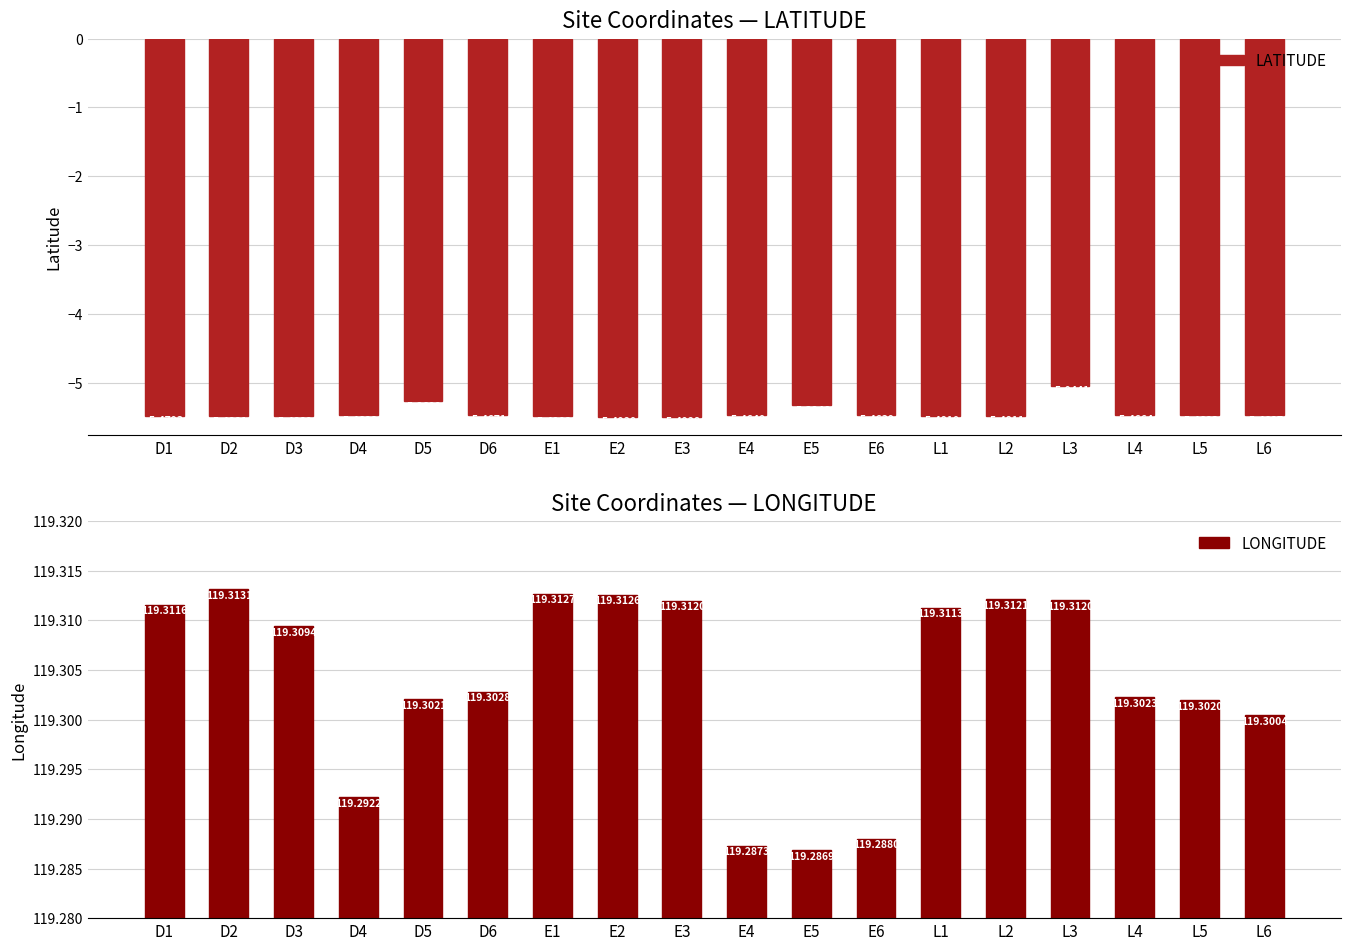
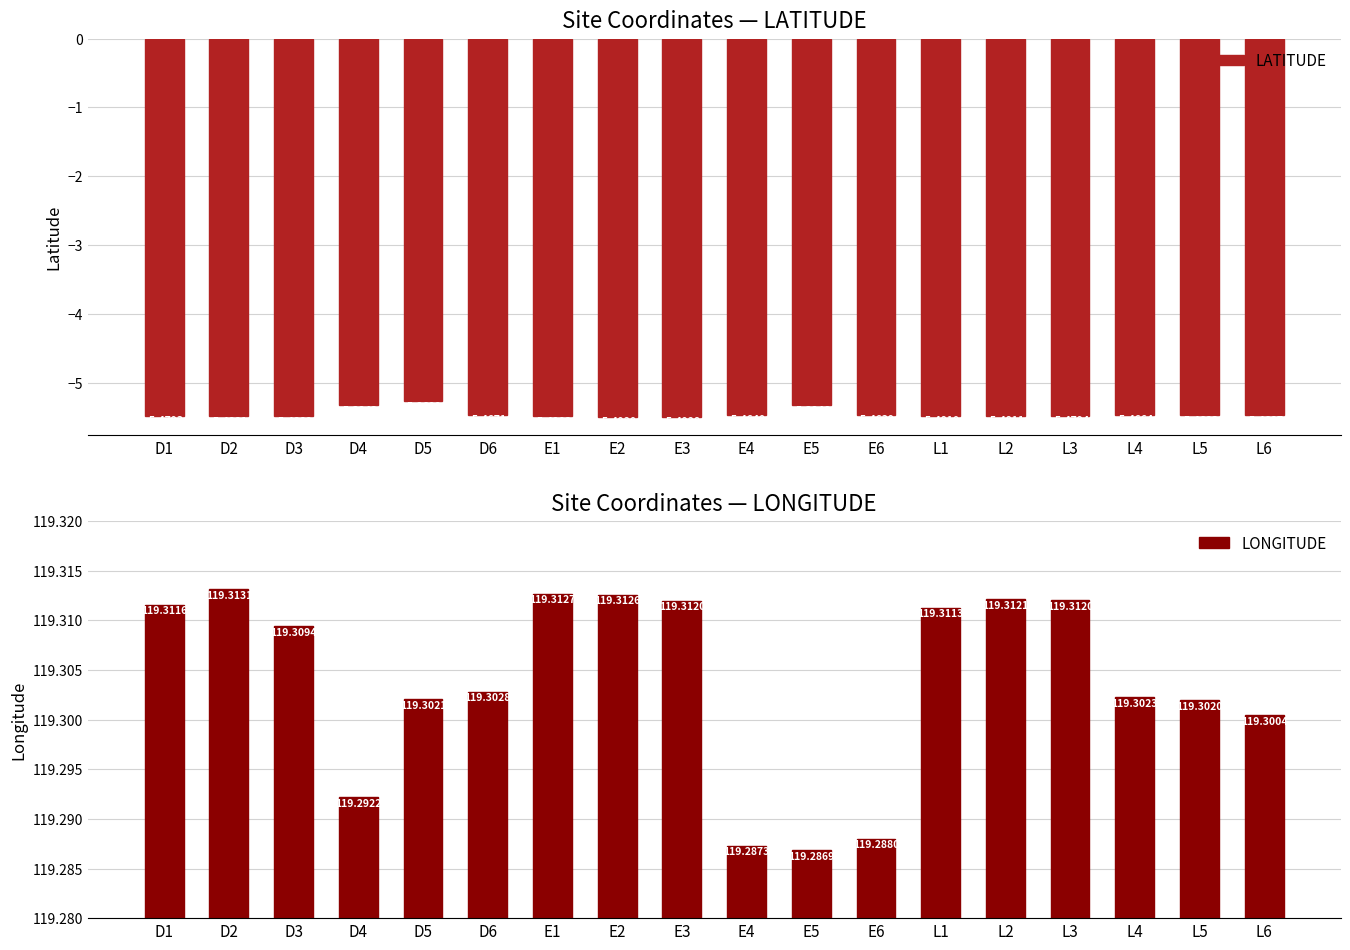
Site Coordinates — LATITUDE, D4: -5.5 -> -5.3
Site Coordinates — LATITUDE, L3: -5.0 -> -5.5
